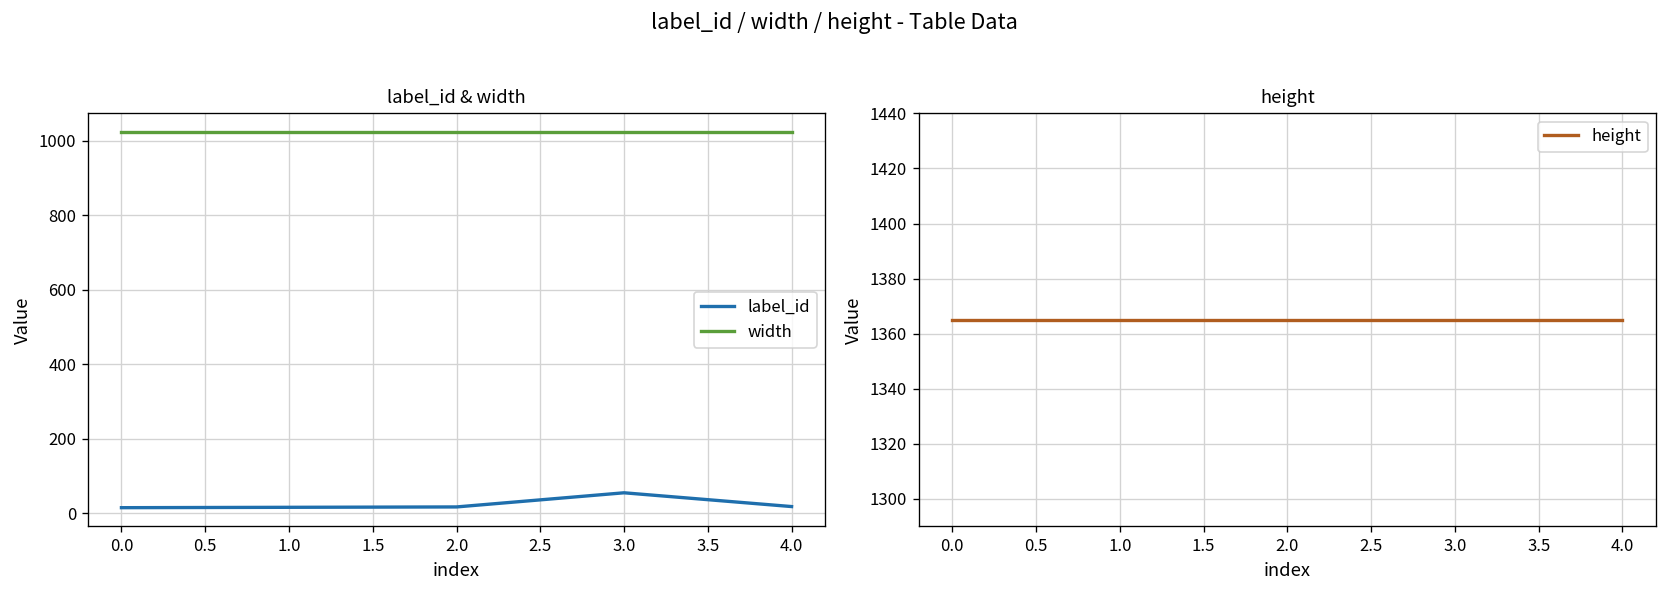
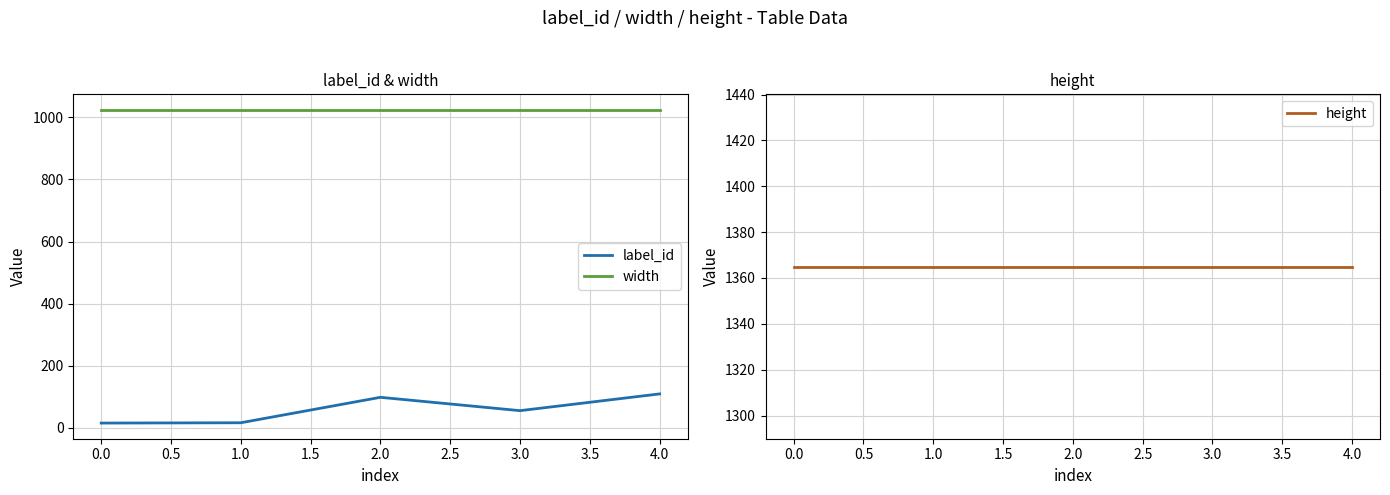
label_id & width, label_id, 2.0: 20 -> 100
label_id & width, label_id, 4.0: 20 -> 110
